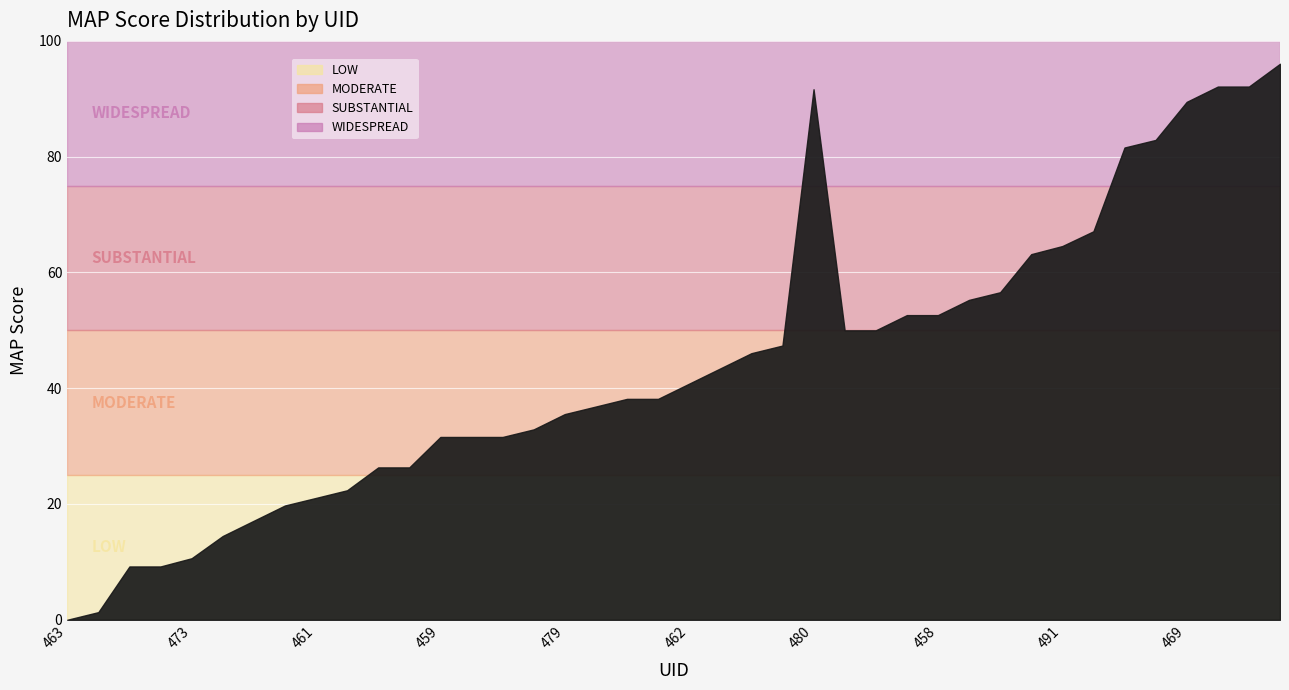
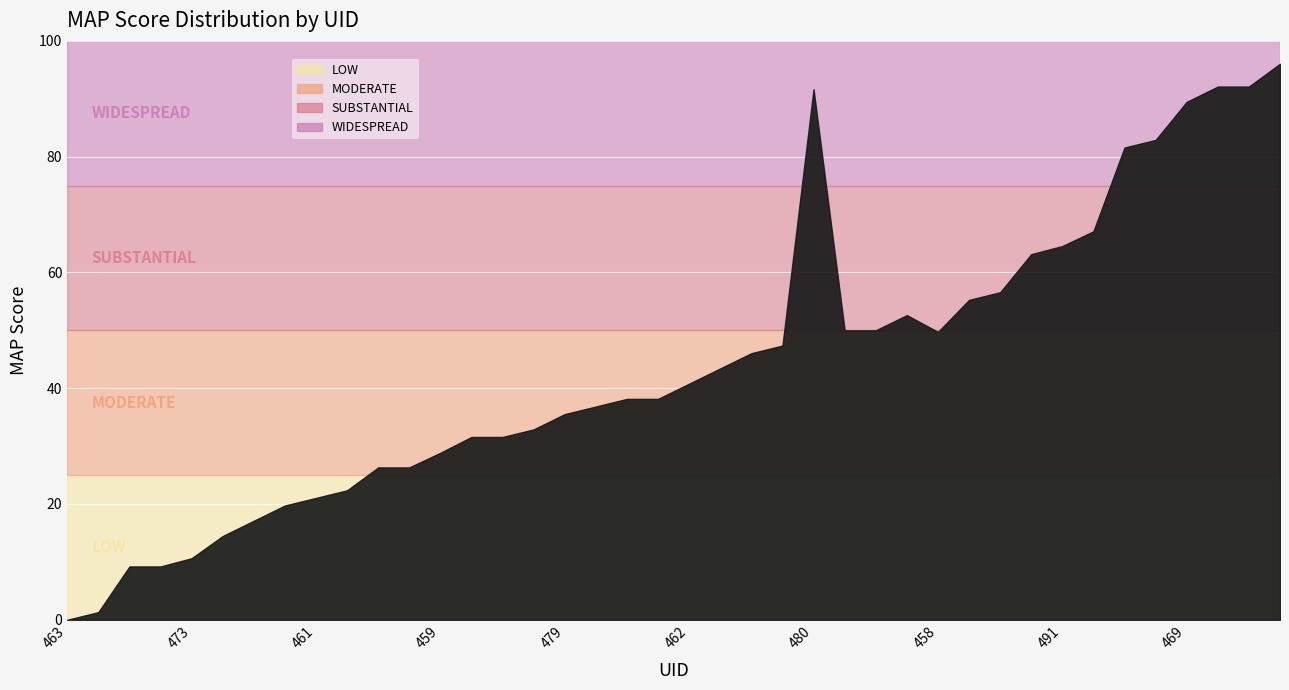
459: 32 -> 29
458: 53 -> 50
